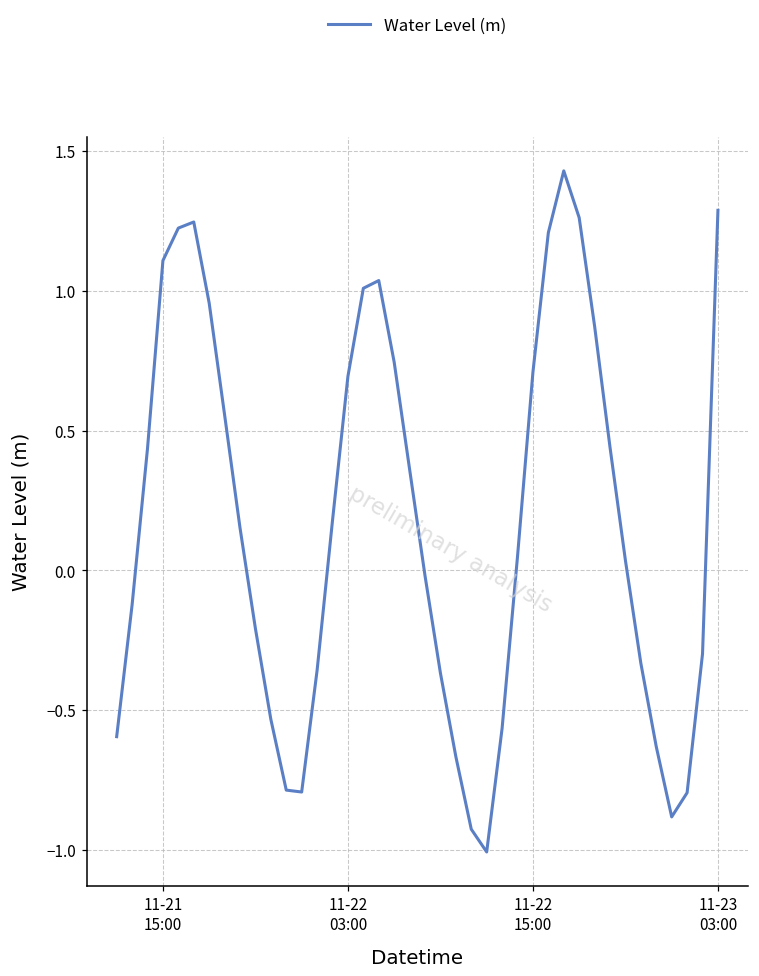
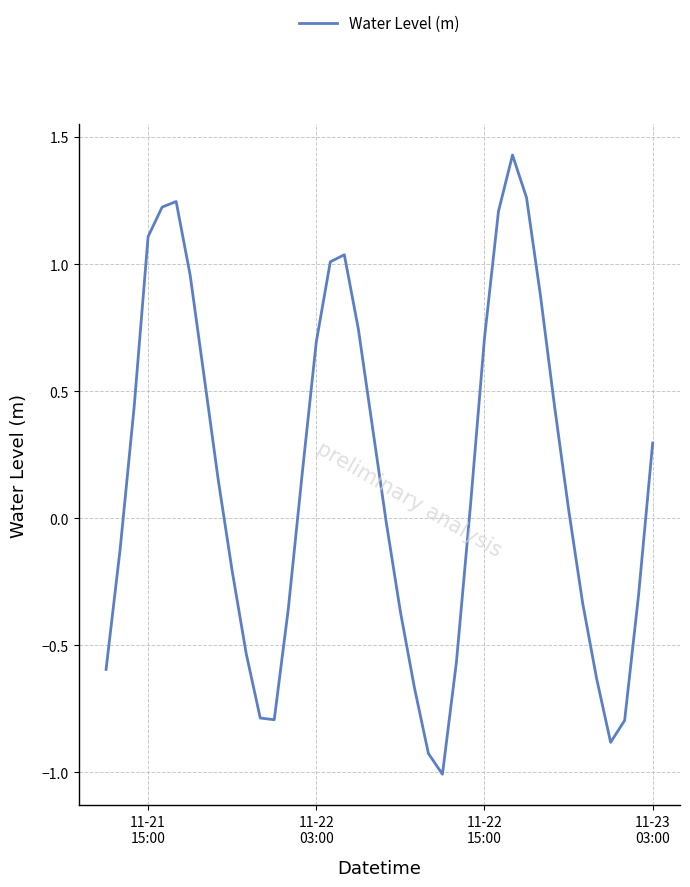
11-23 03:00: 1.29 -> 0.30
